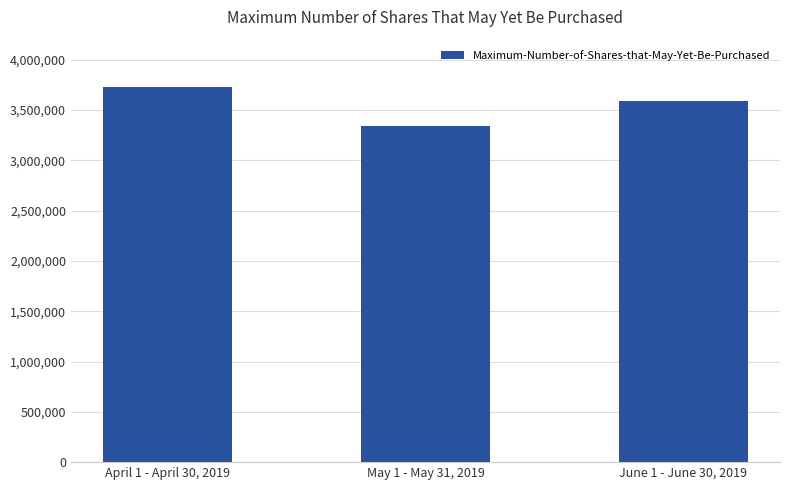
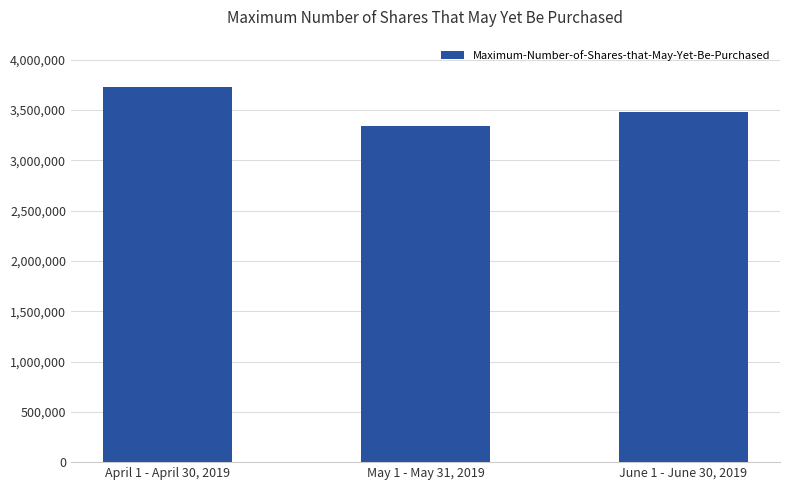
June 1 - June 30, 2019: 3,590,000 -> 3,480,000
